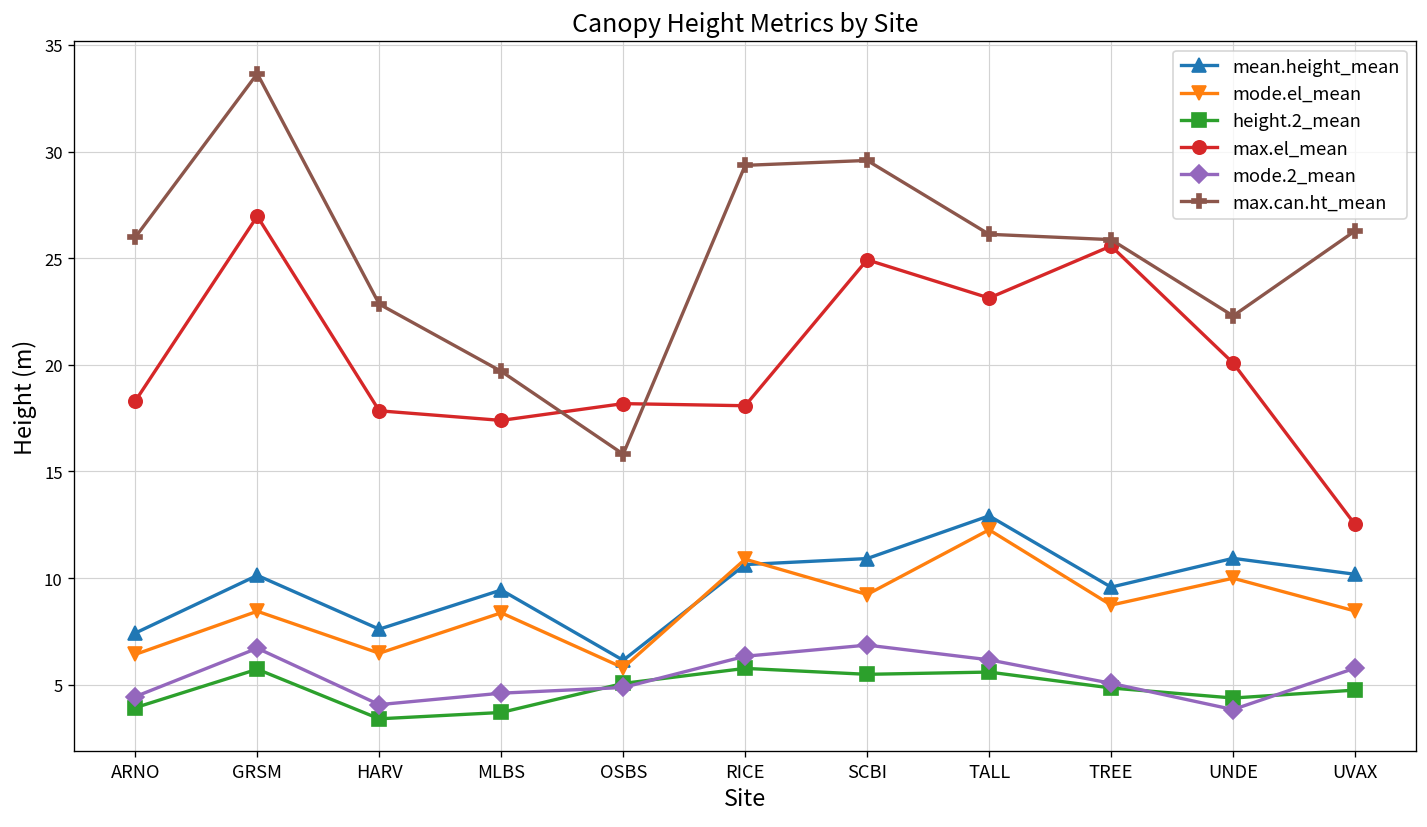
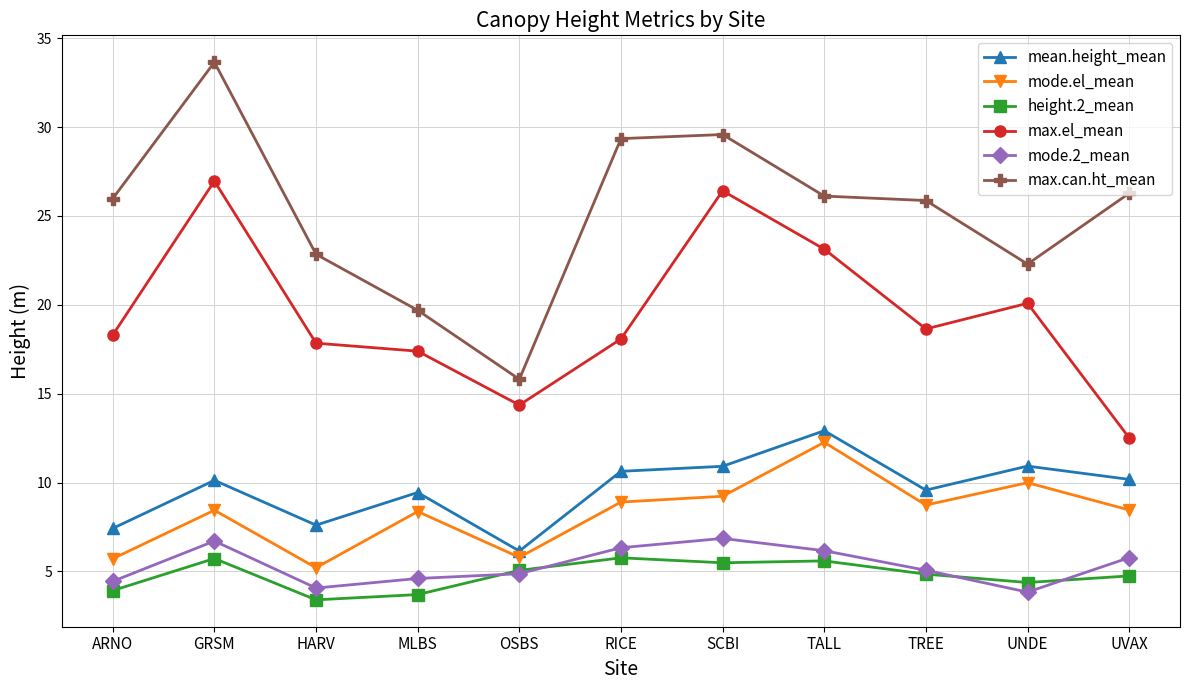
mode.el_mean, ARNO: 6.4 -> 5.7
mode.el_mean, HARV: 6.5 -> 5.2
max.el_mean, OSBS: 18.2 -> 14.4
mode.el_mean, RICE: 10.9 -> 8.9
max.el_mean, SCBI: 24.9 -> 26.4
max.el_mean, TREE: 25.6 -> 18.6
